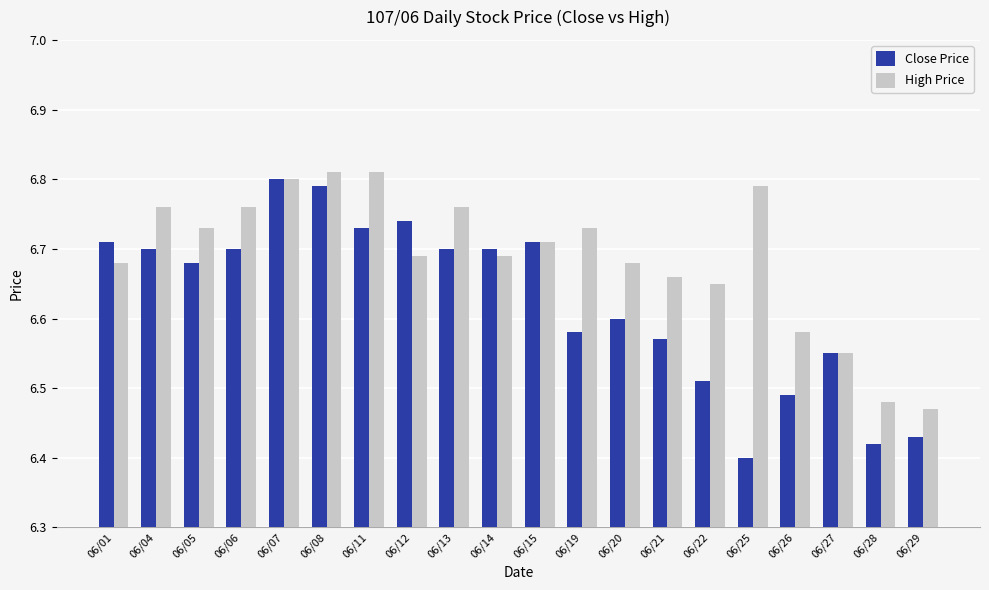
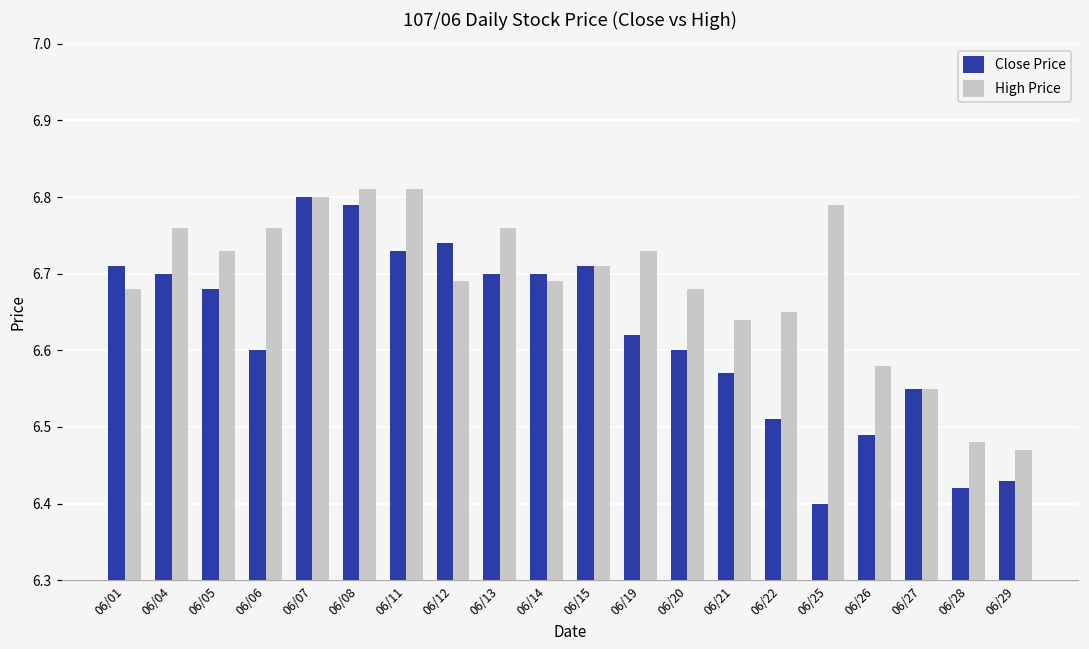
Close Price, 06/06: 6.7 -> 6.6
Close Price, 06/19: 6.58 -> 6.62
High Price, 06/21: 6.66 -> 6.64
